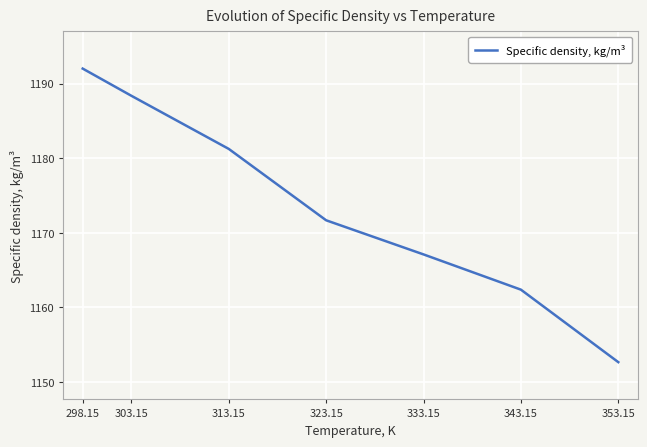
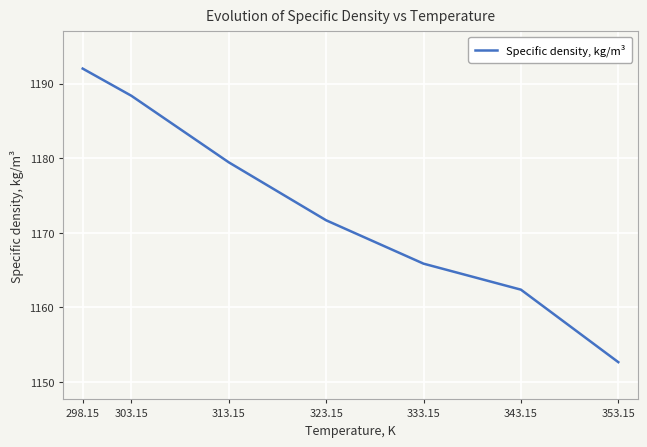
313.15: 1181 -> 1179
333.15: 1167 -> 1166
